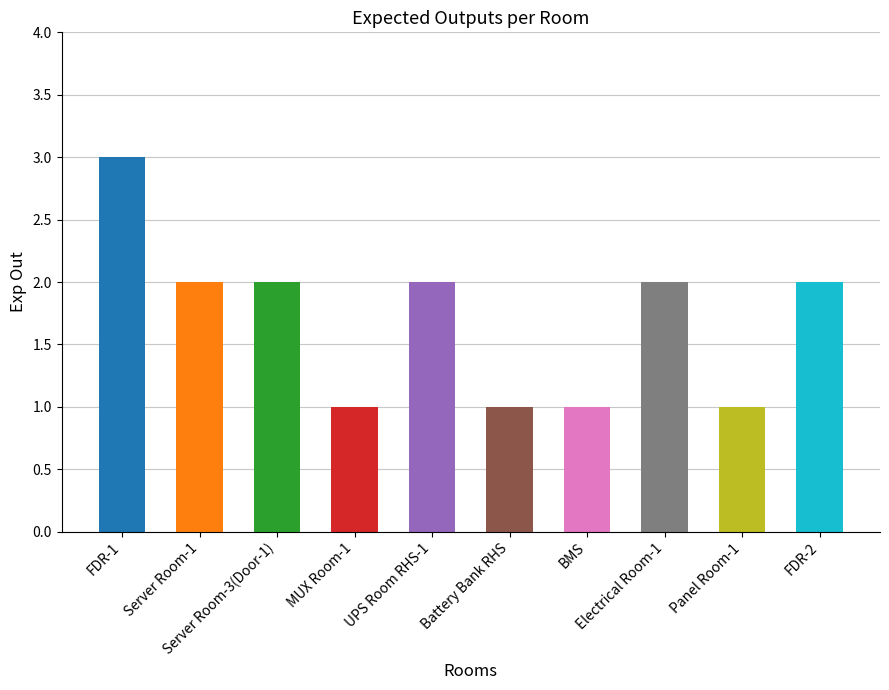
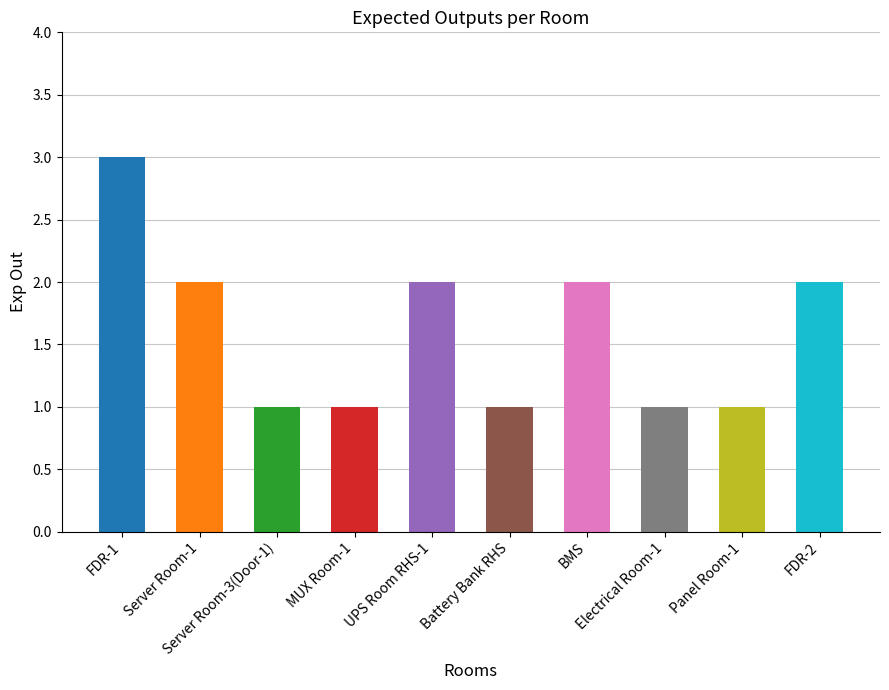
Server Room-3(Door-1): 2 -> 1
BMS: 1 -> 2
Electrical Room-1: 2 -> 1
